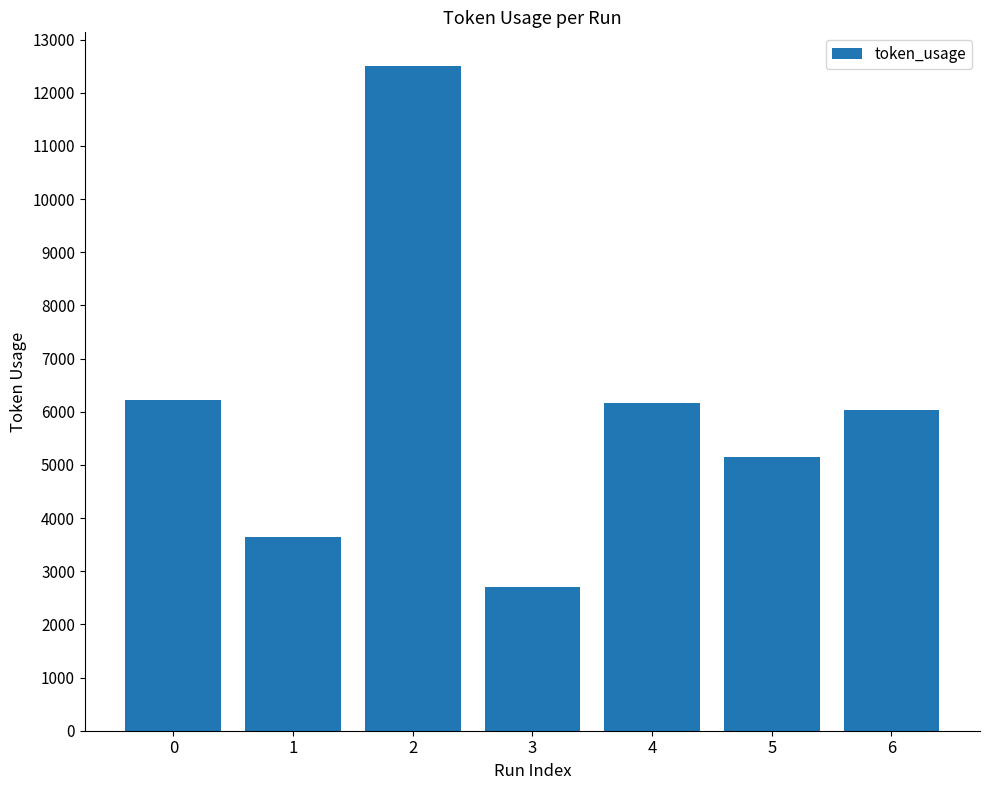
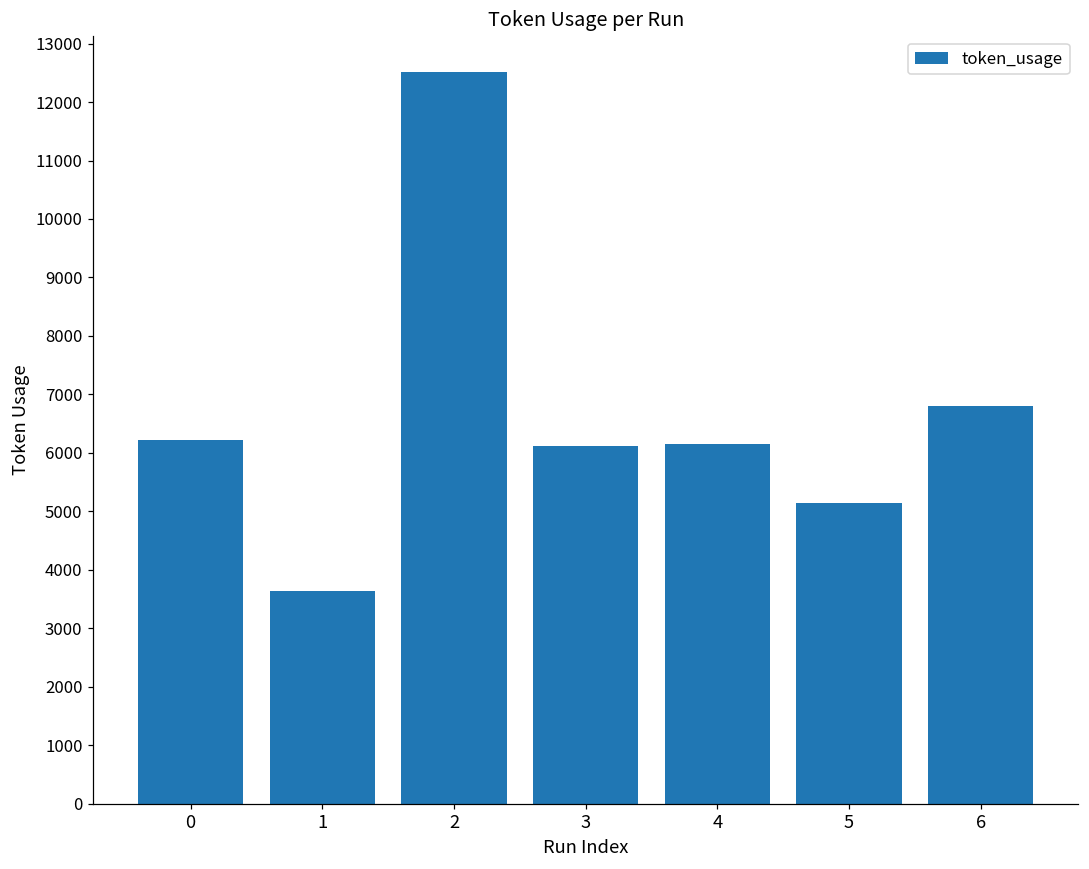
3: 2700 -> 6100
6: 6000 -> 6800
